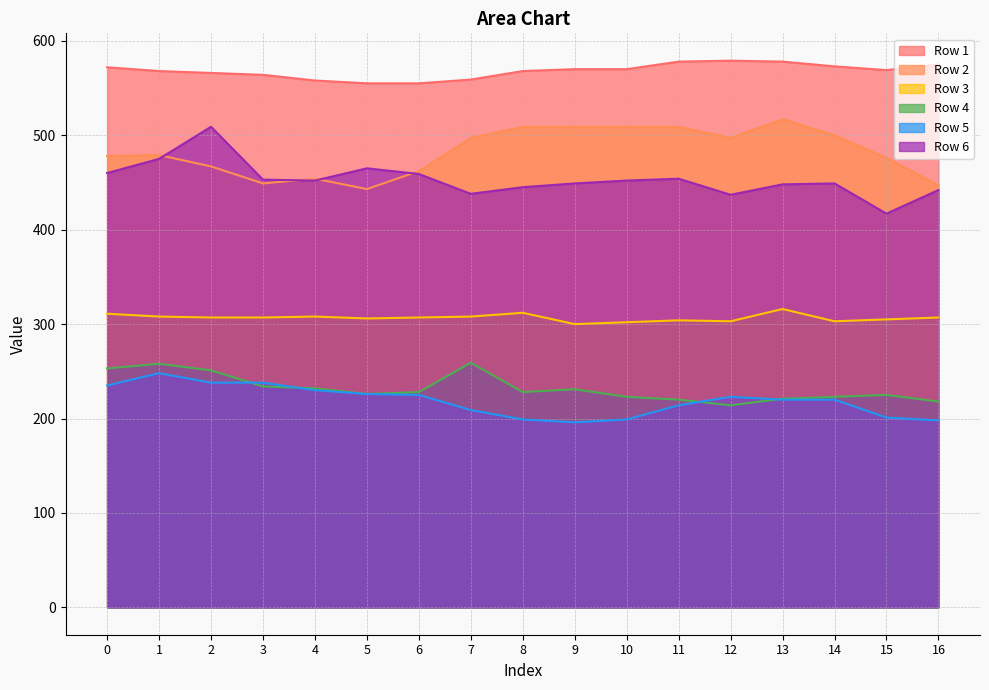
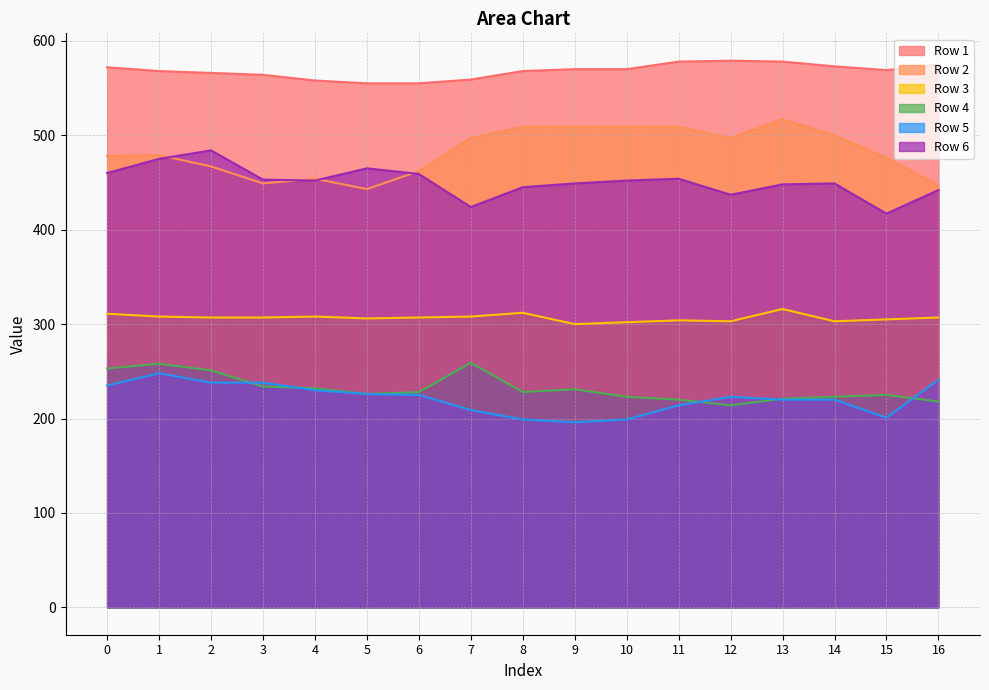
Row 6, 2: 510 -> 480
Row 6, 7: 440 -> 420
Row 5, 16: 200 -> 240
